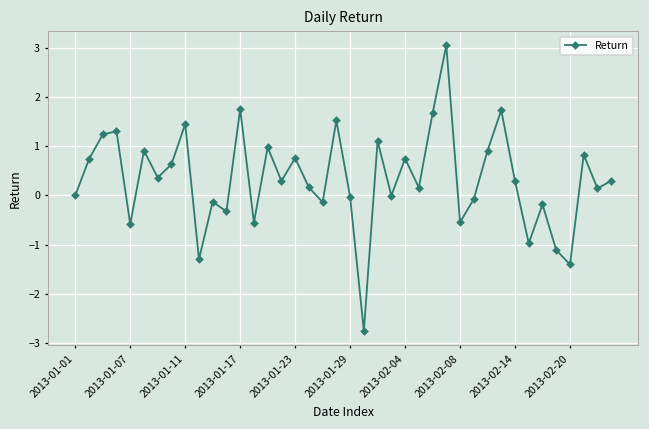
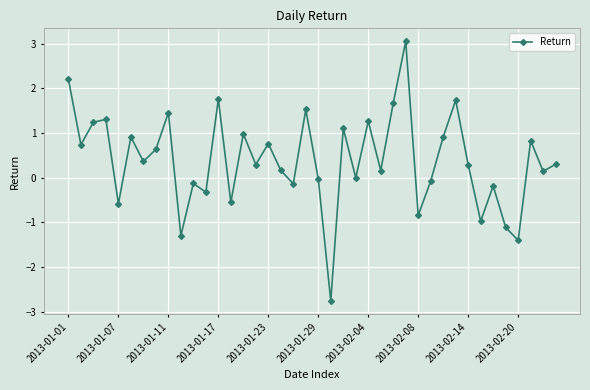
2013-01-01: 0.0 -> 2.2
2013-02-04: 0.8 -> 1.3
2013-02-08: -0.5 -> -0.8
